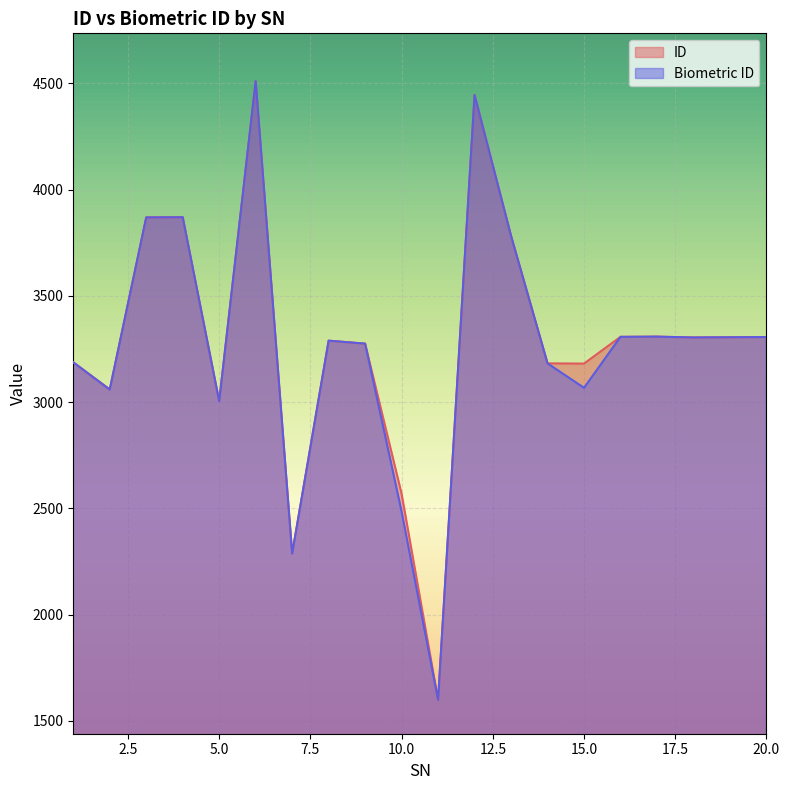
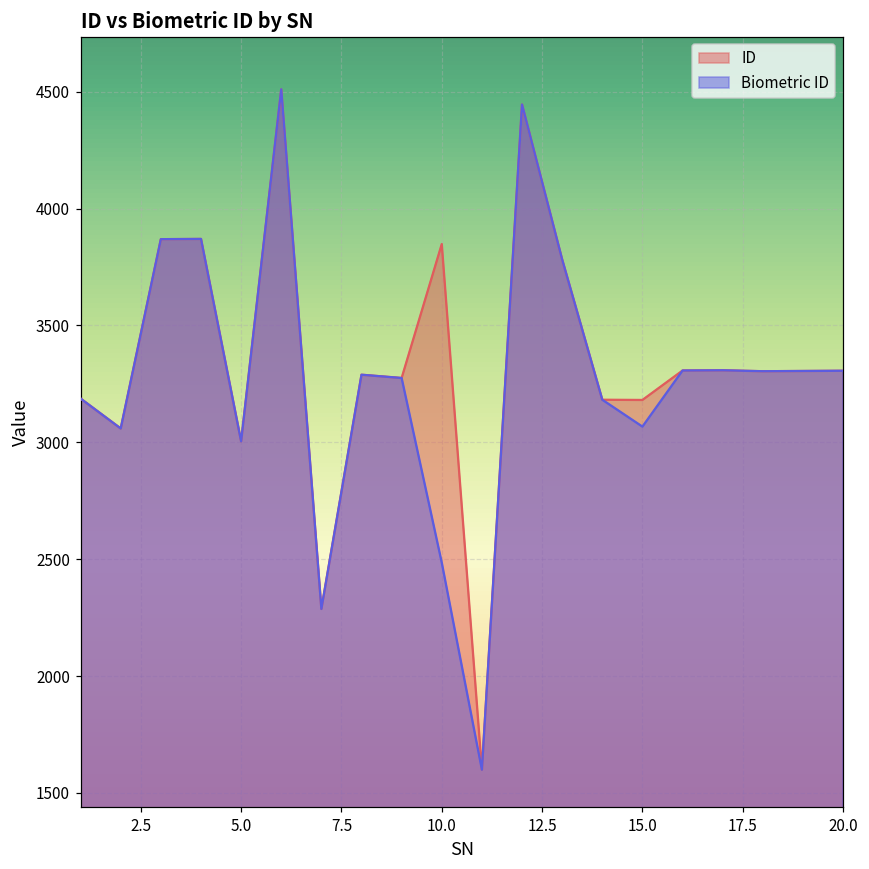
ID, 10.0: 2570 -> 3850
